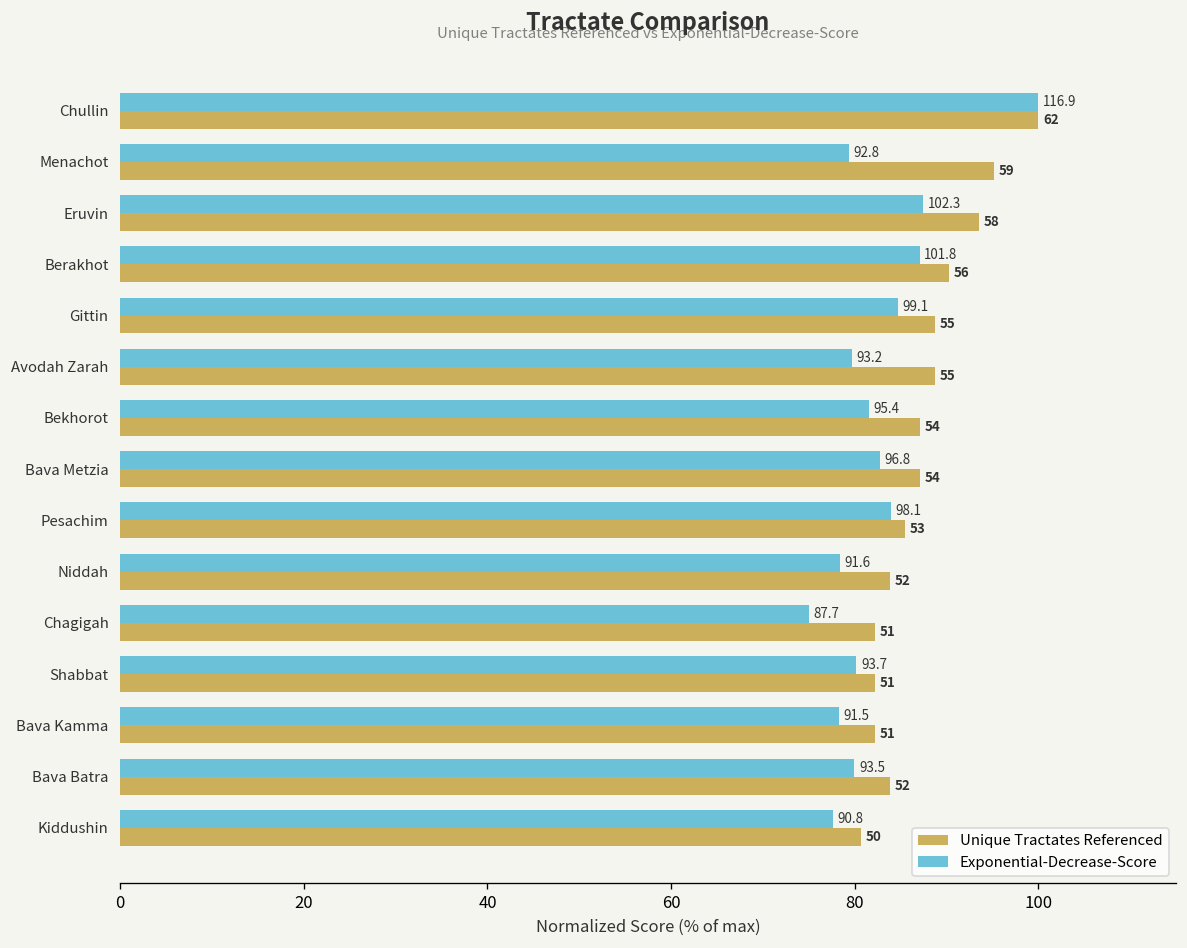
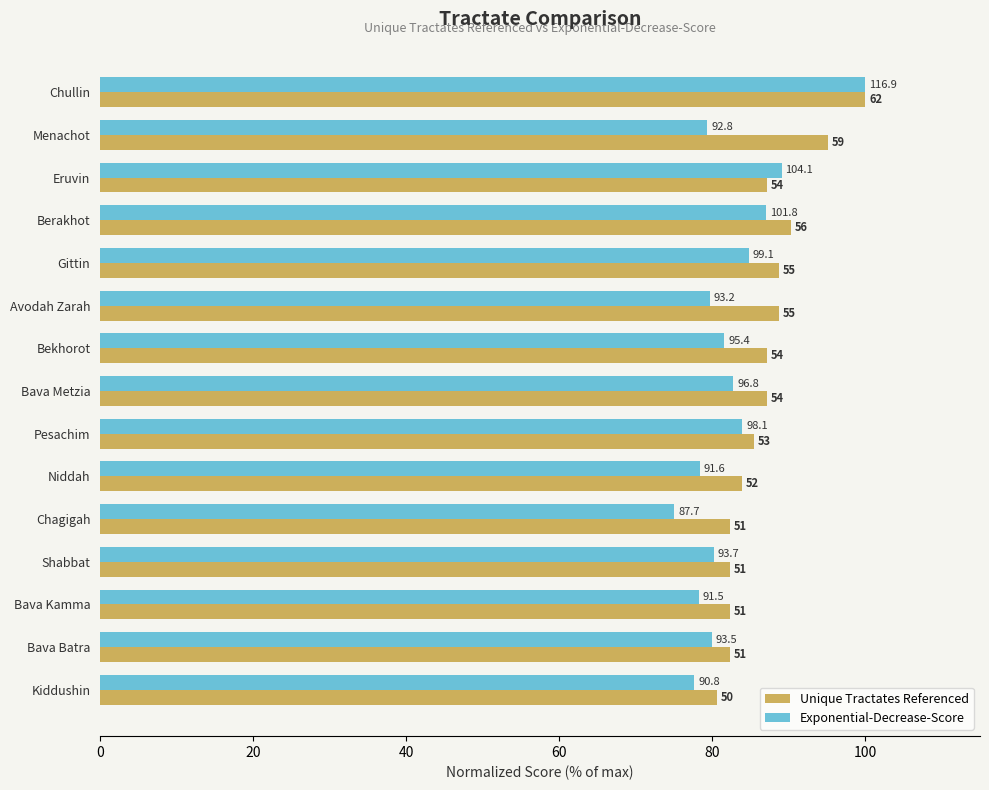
Exponential-Decrease-Score, Eruvin: 102.3 -> 104.1
Unique Tractates Referenced, Eruvin: 58 -> 54
Unique Tractates Referenced, Bava Batra: 52 -> 51
